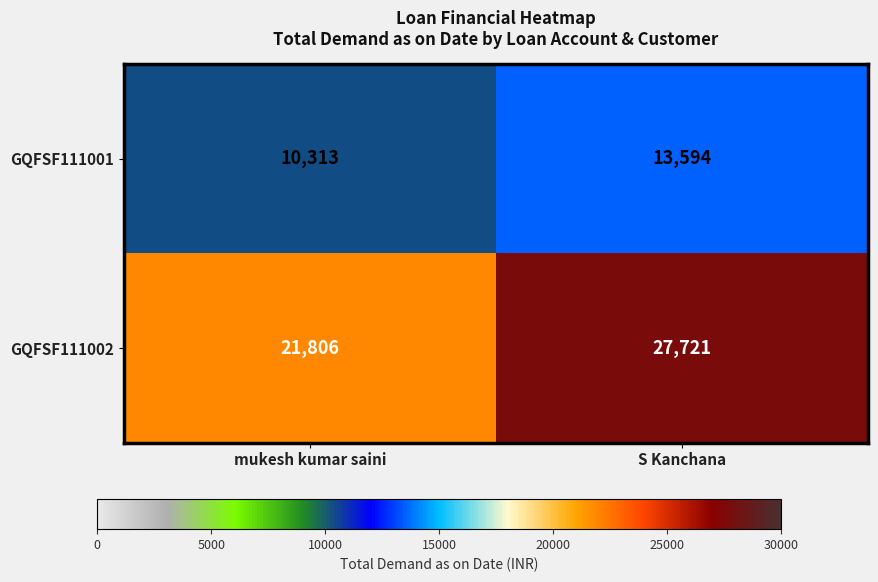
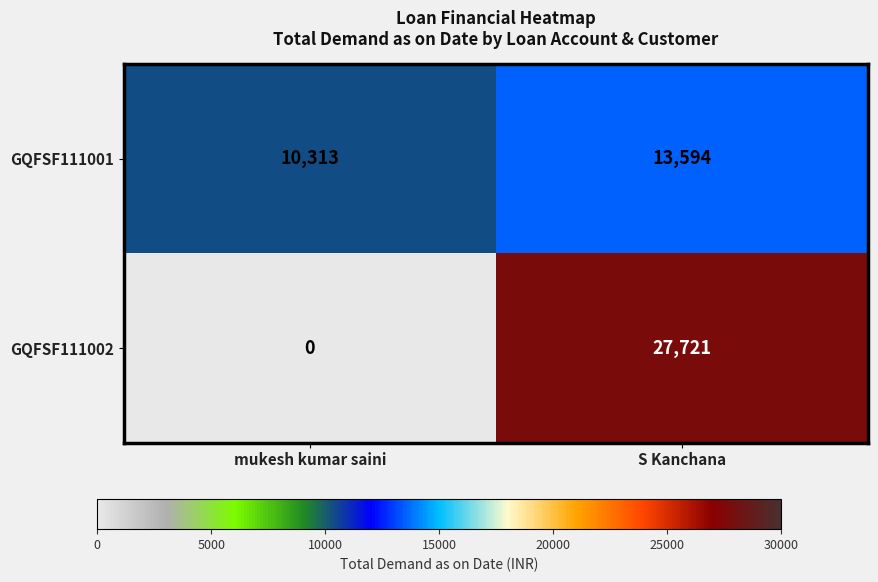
GQFSF111002, mukesh kumar saini: 21,806 -> 0
